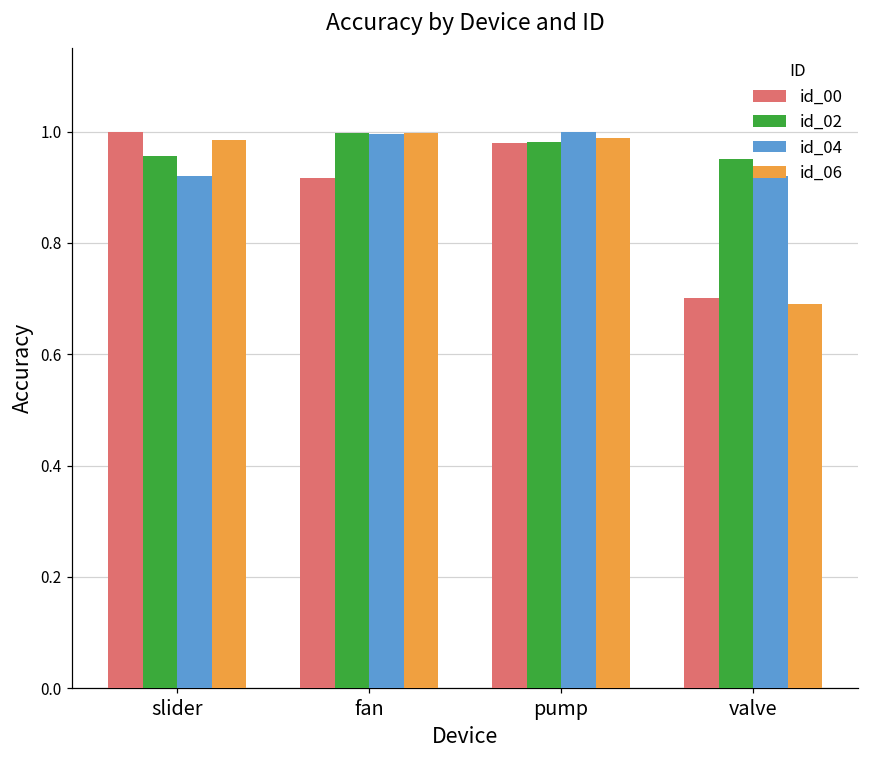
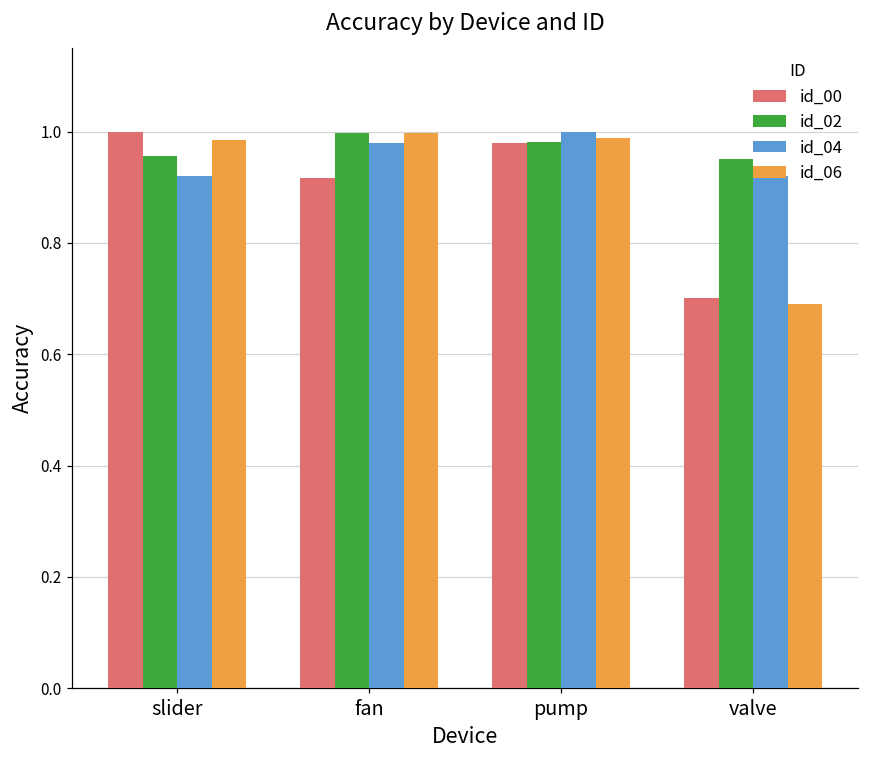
id_04, fan: 1.00 -> 0.98
